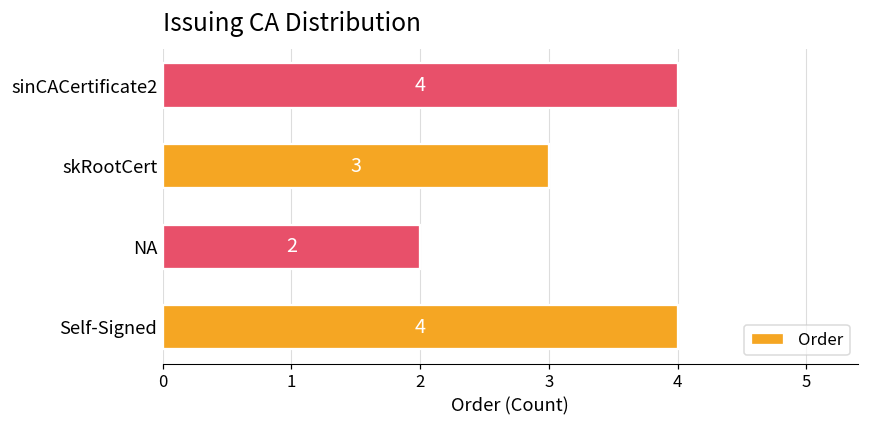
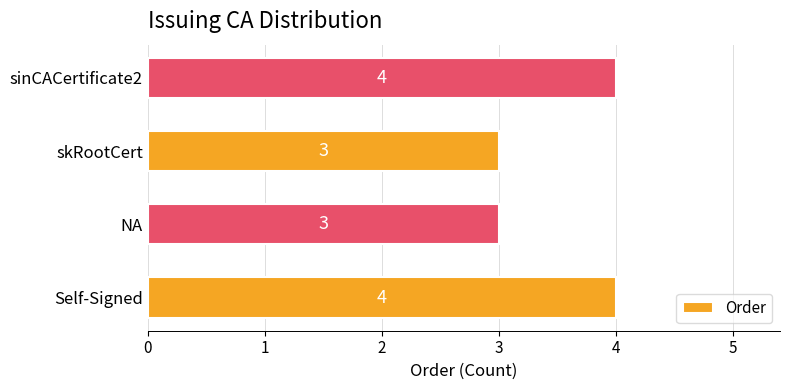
NA: 2 -> 3
